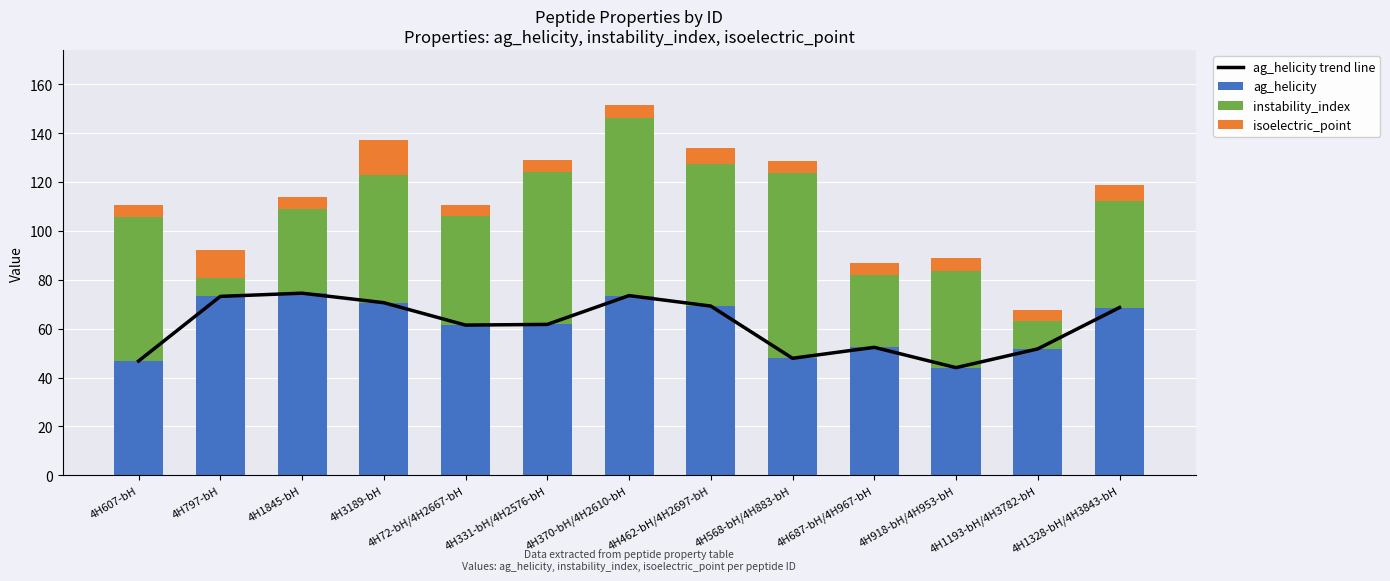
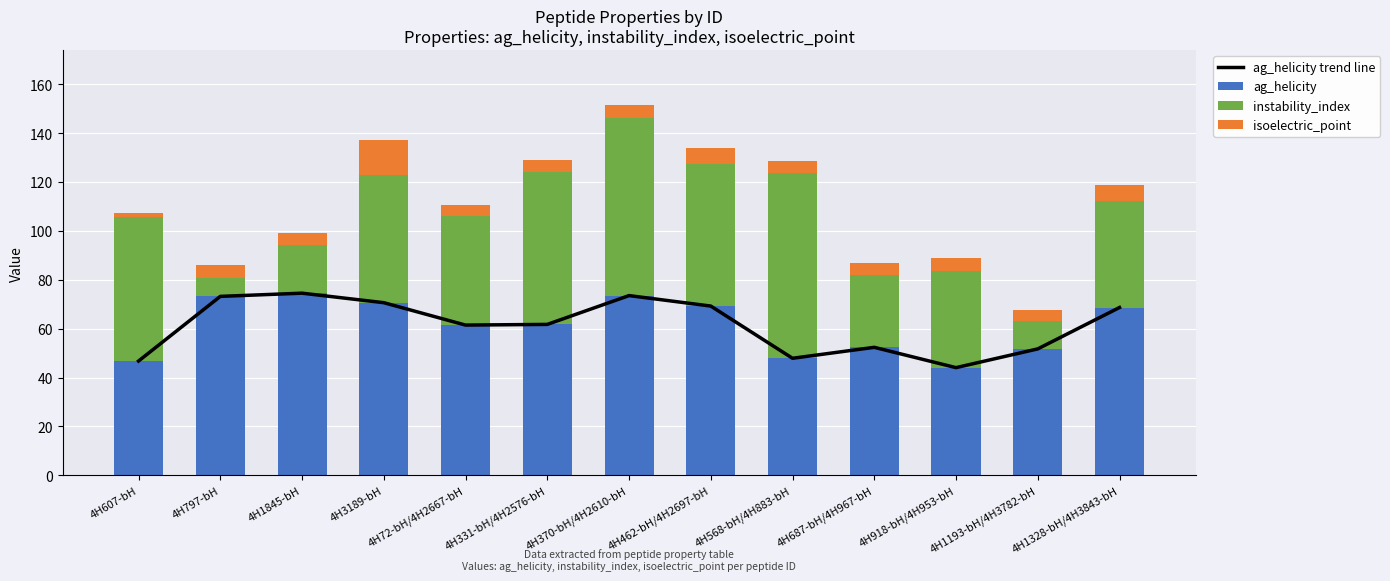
isoelectric_point, 4H607-bH: 5 -> 2
isoelectric_point, 4H797-bH: 11 -> 5
instability_index, 4H1845-bH: 34 -> 20
